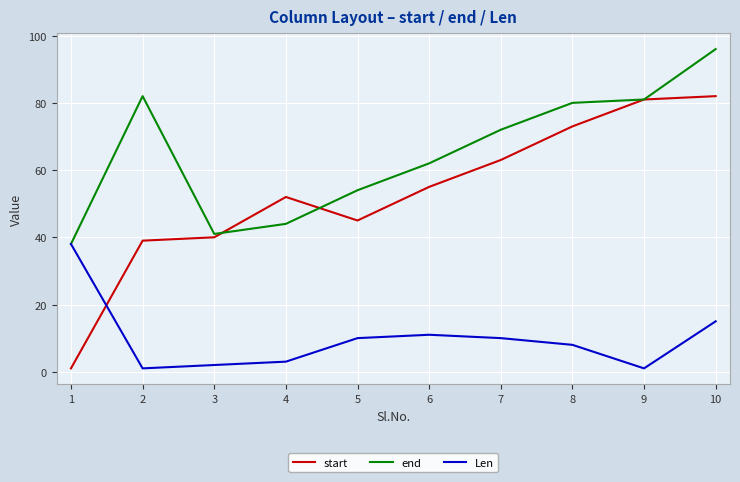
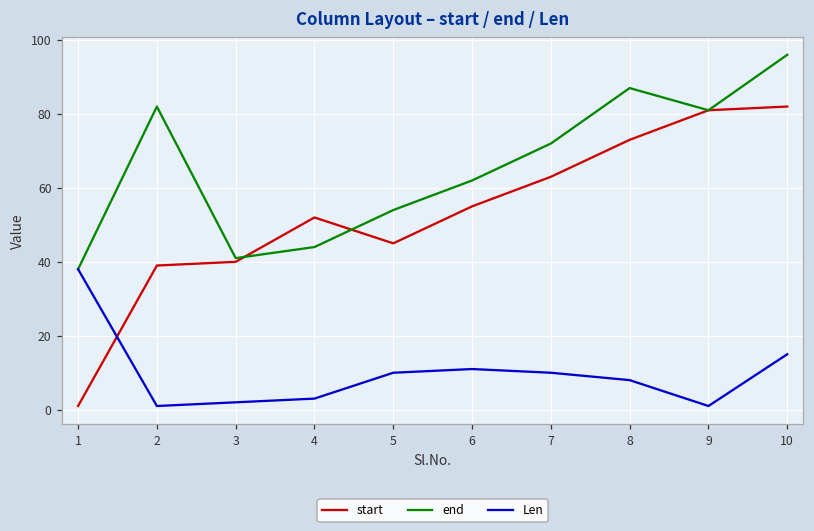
end, 8: 80 -> 87
